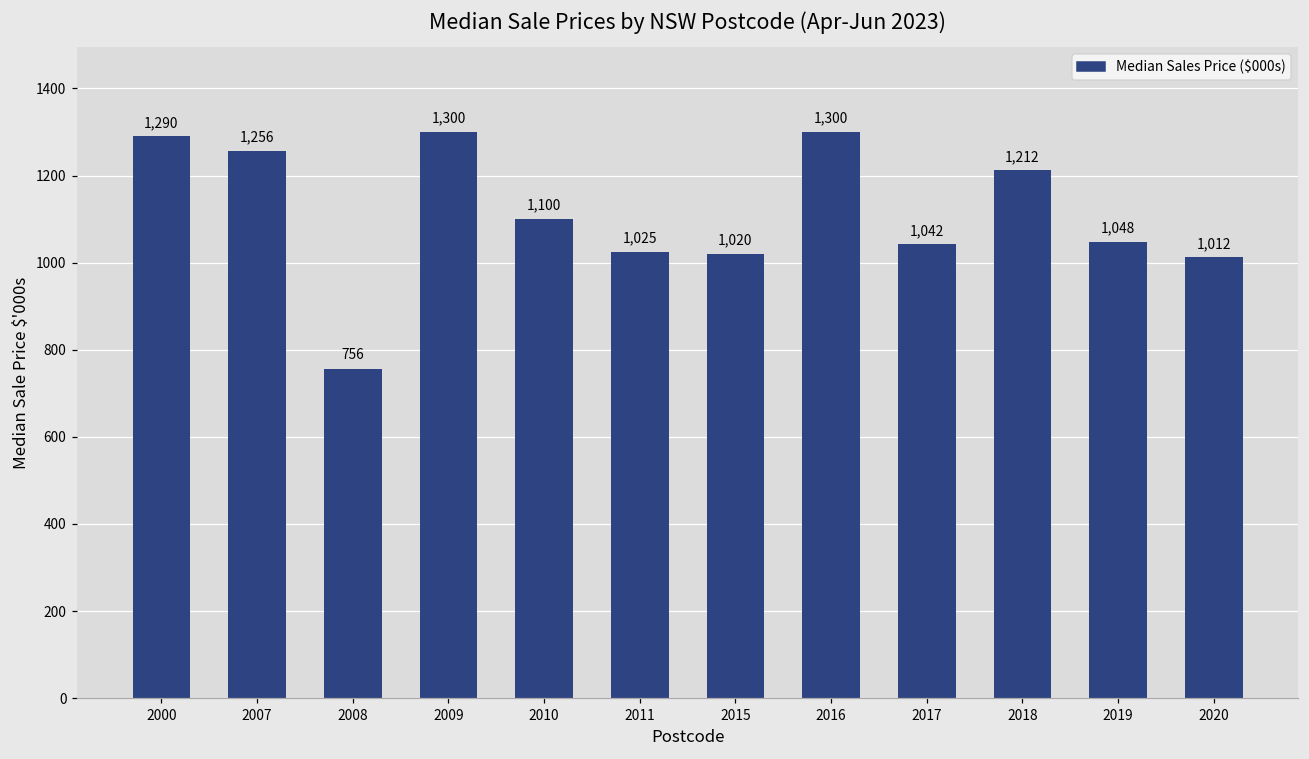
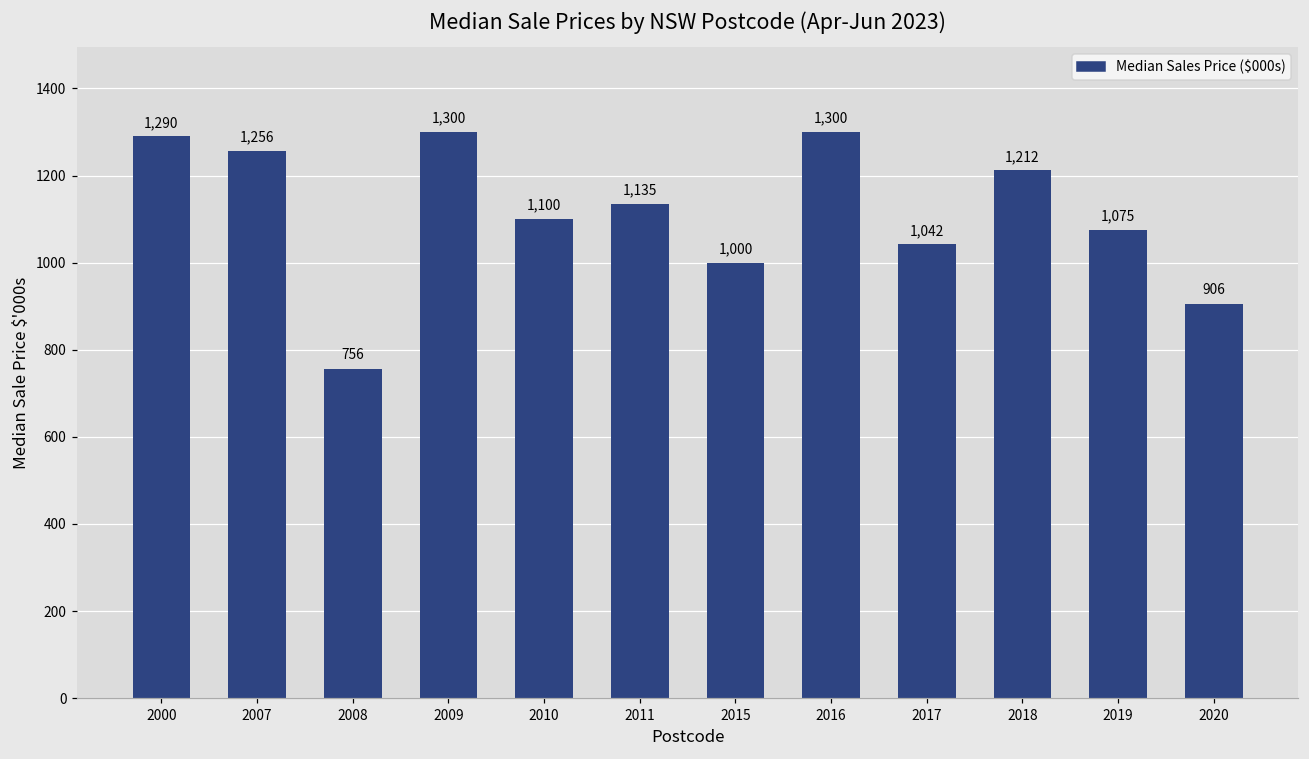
2011: 1,025 -> 1,135
2015: 1,020 -> 1,000
2019: 1,048 -> 1,075
2020: 1,012 -> 906
